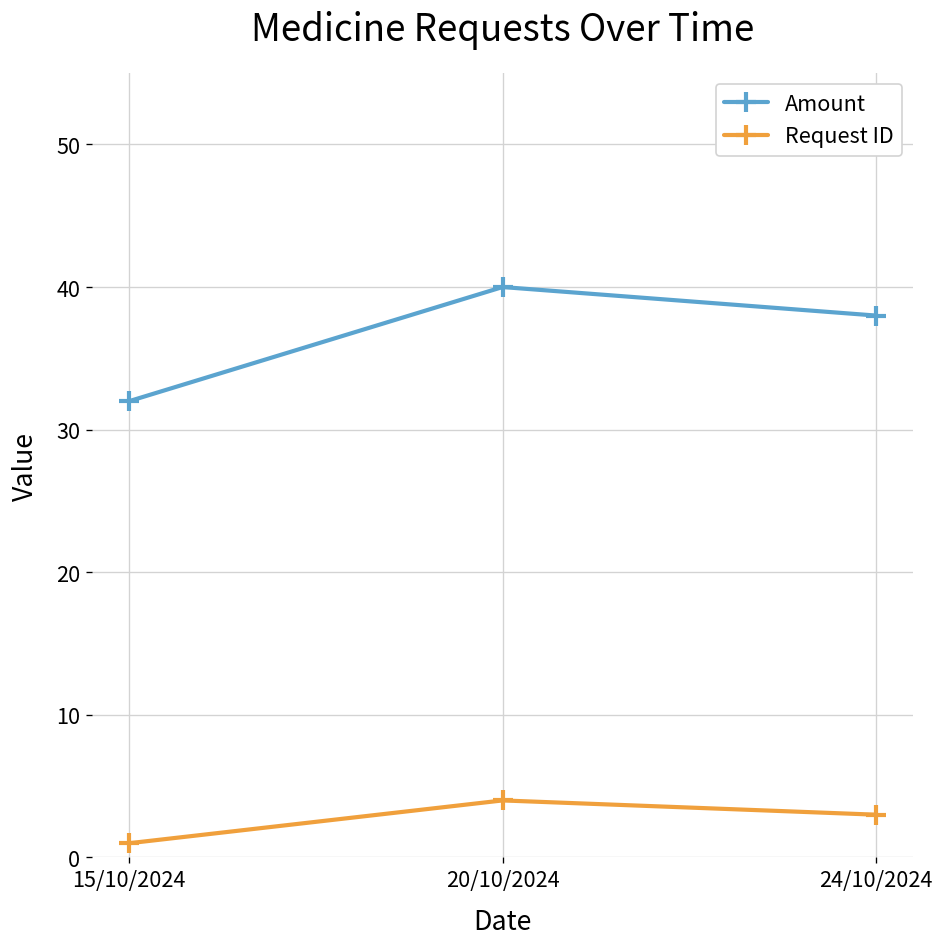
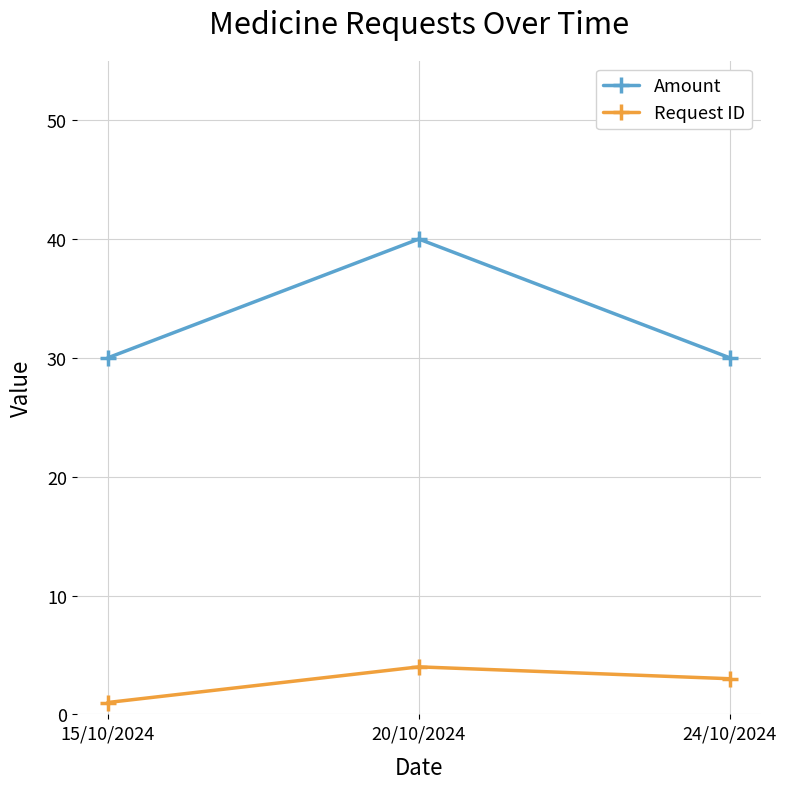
Amount, 15/10/2024: 32 -> 30
Amount, 24/10/2024: 38 -> 30
